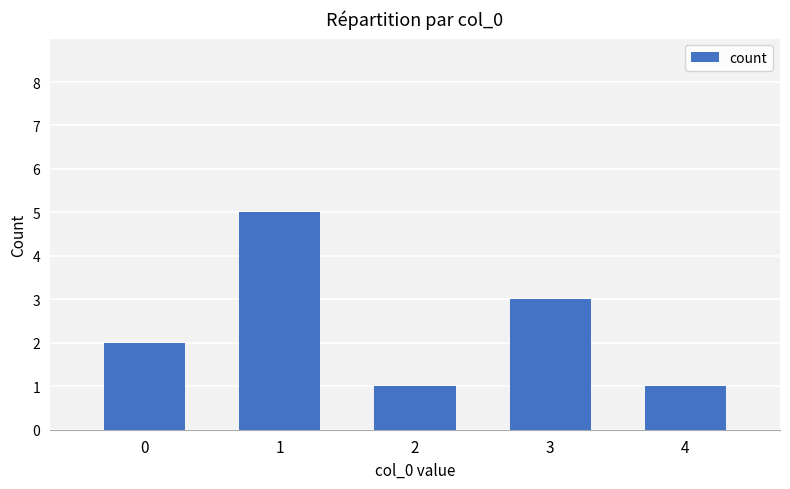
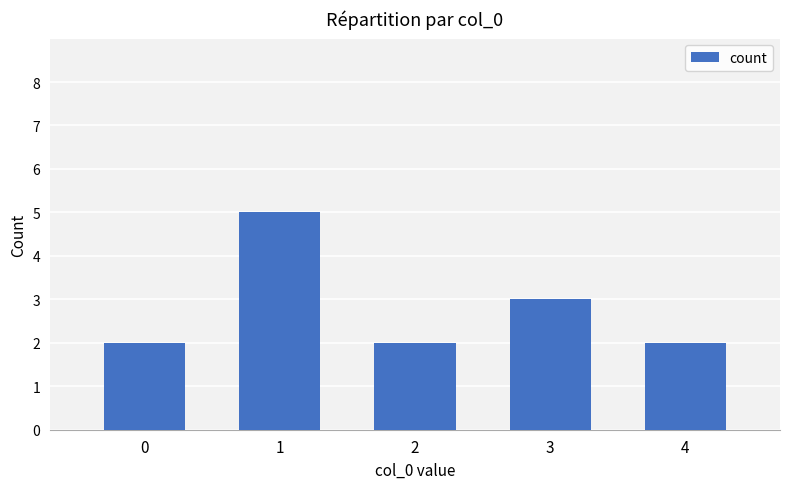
2: 1 -> 2
4: 1 -> 2
